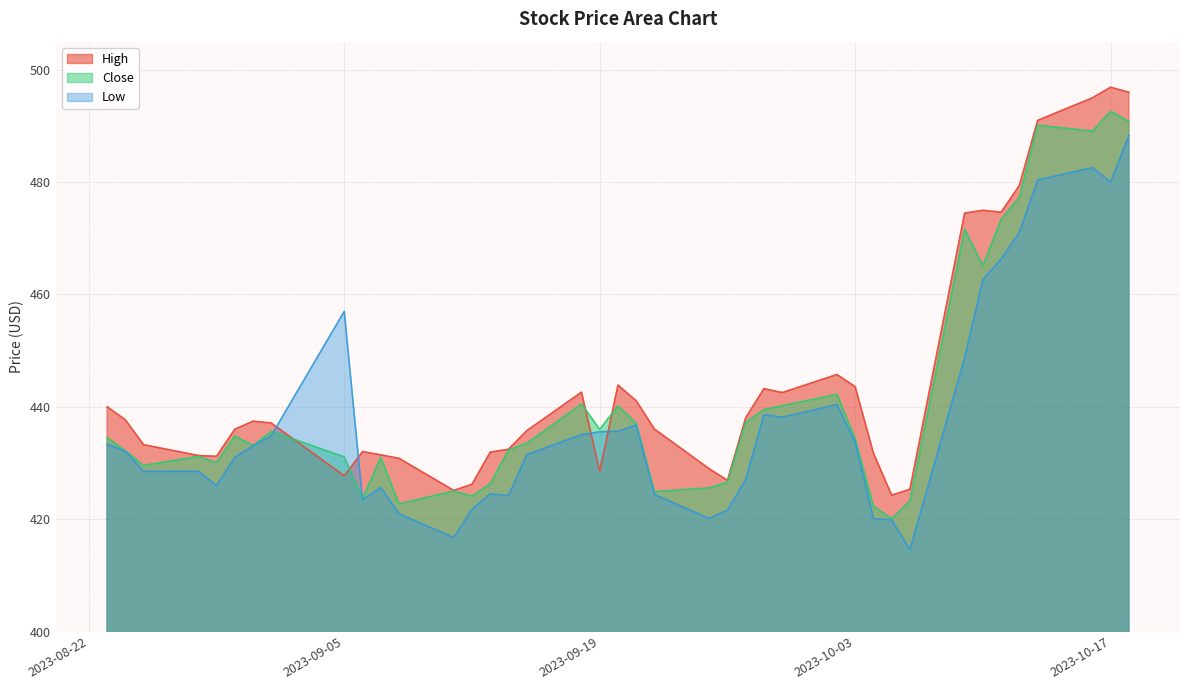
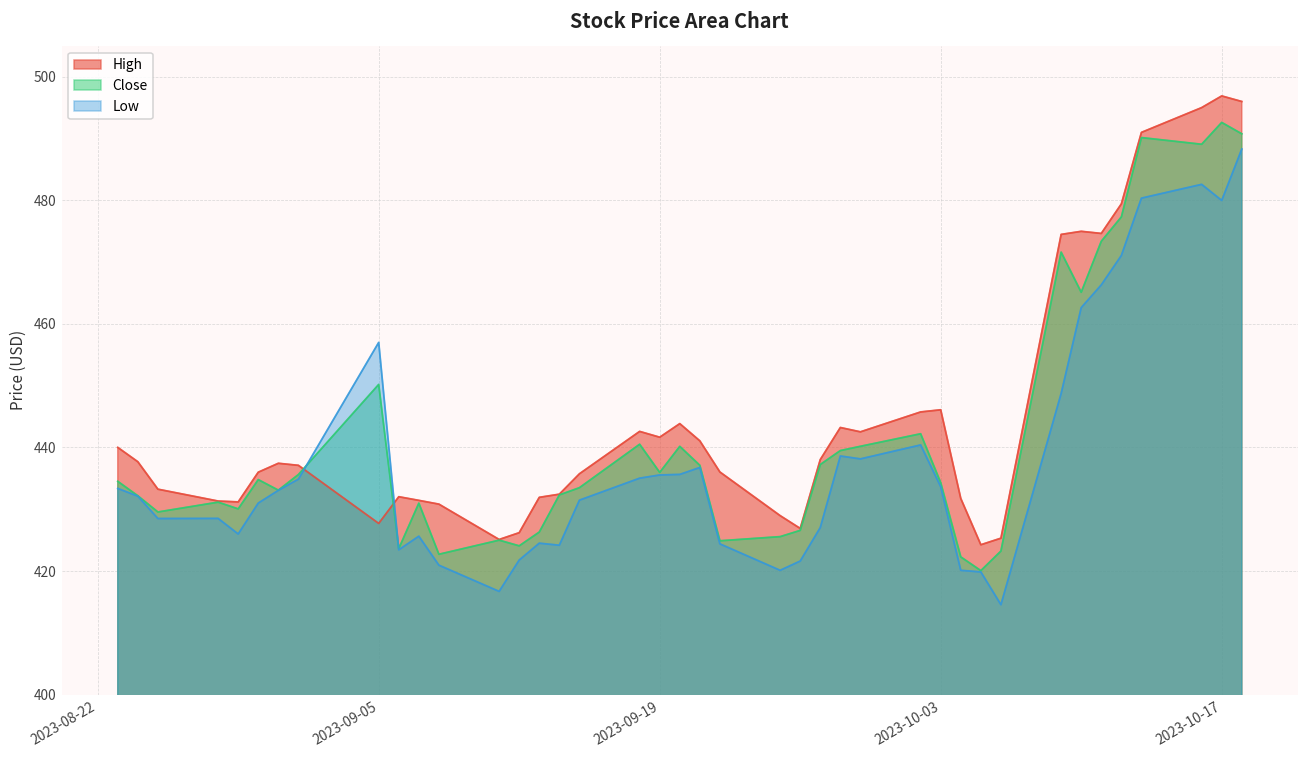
Close, 2023-09-05: 431 -> 450
High, 2023-09-19: 429 -> 442
High, 2023-10-03: 444 -> 446
